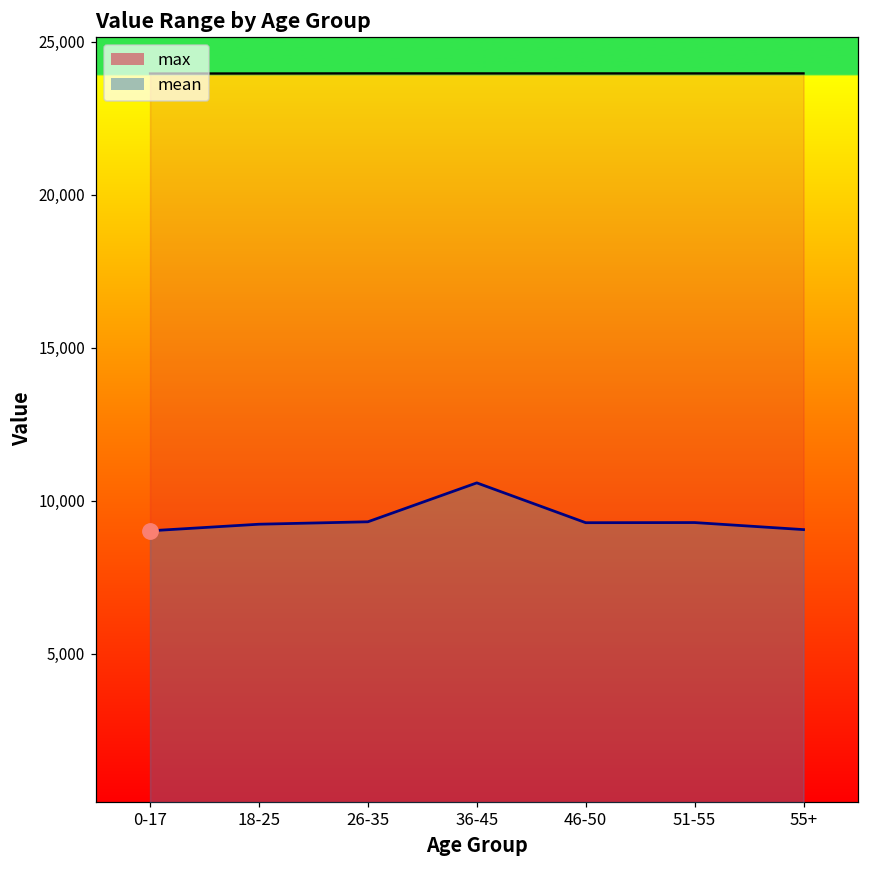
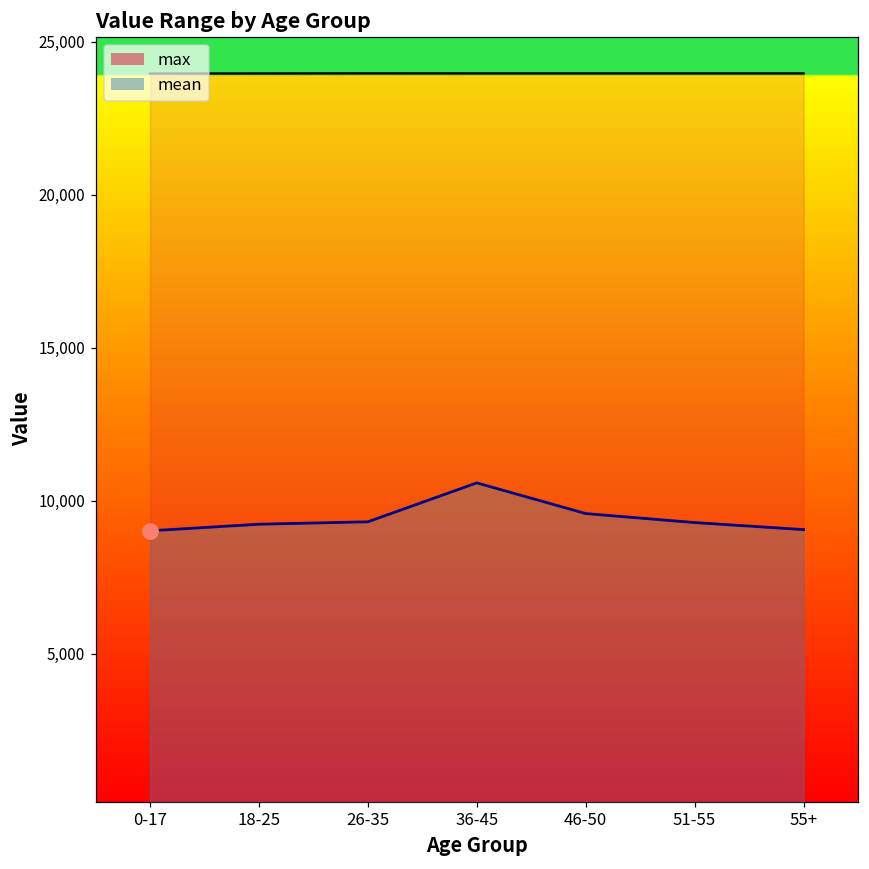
mean, 46-50: 9,300 -> 9,600
